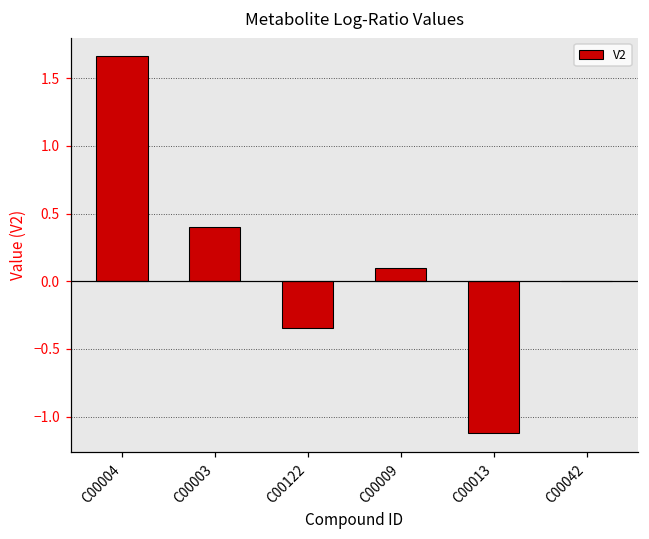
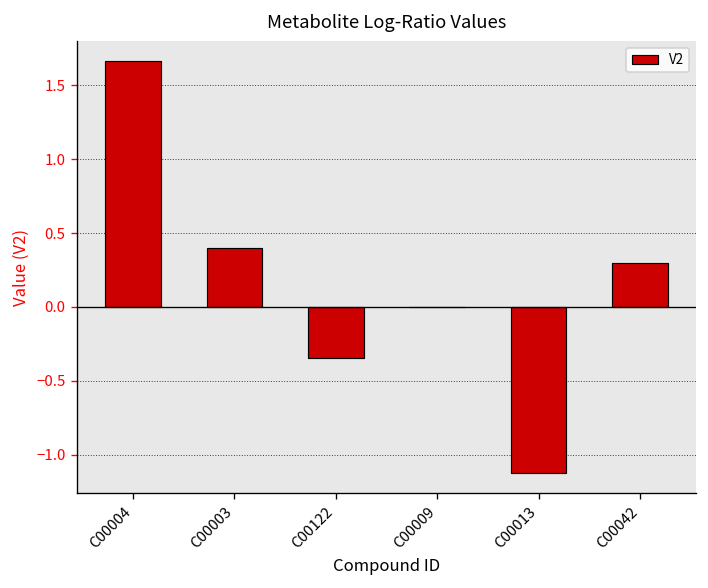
C00009: 0.1 -> 0.0
C00042: 0.0 -> 0.3
